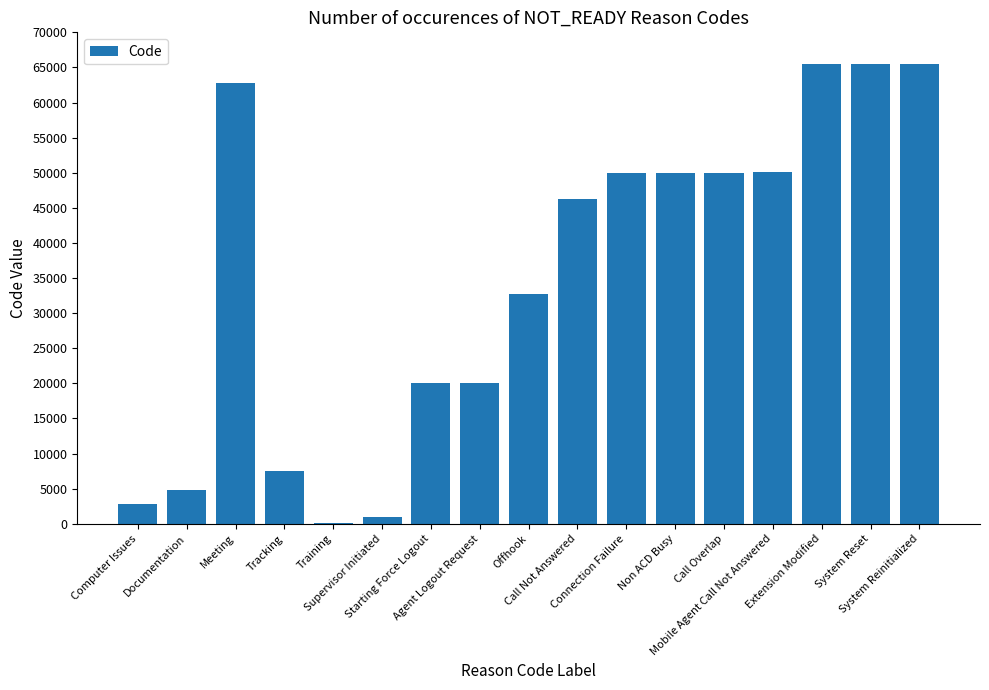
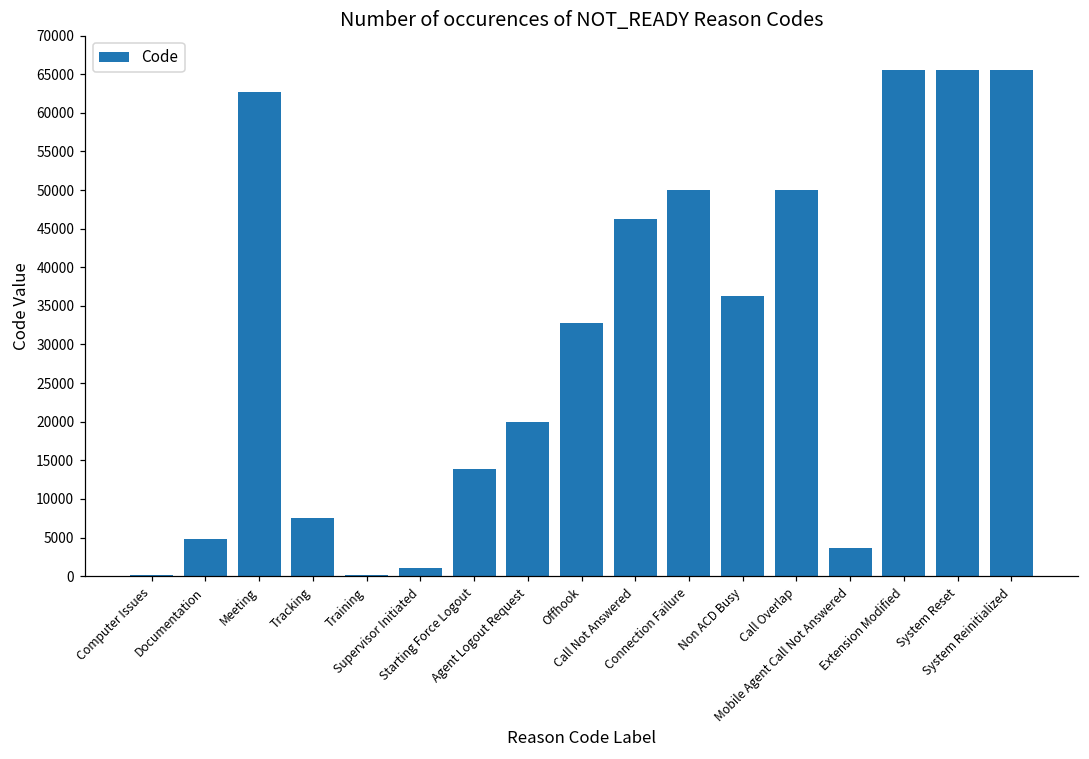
Computer Issues: 3000 -> 0
Starting Force Logout: 20000 -> 14000
Non ACD Busy: 50000 -> 36000
Mobile Agent Call Not Answered: 50000 -> 4000
